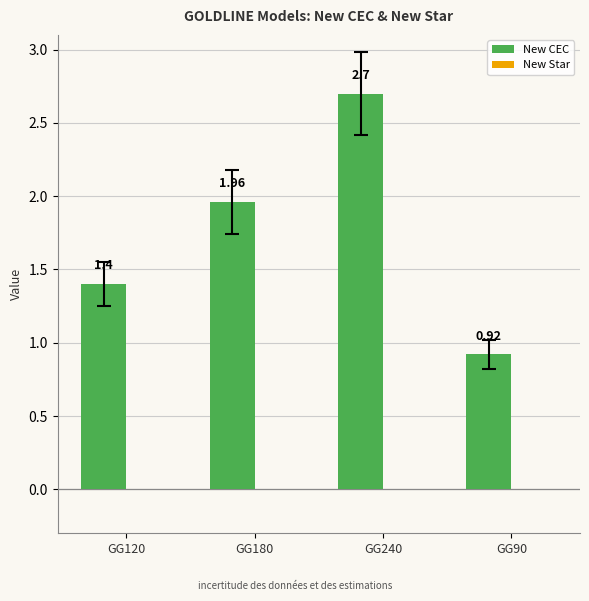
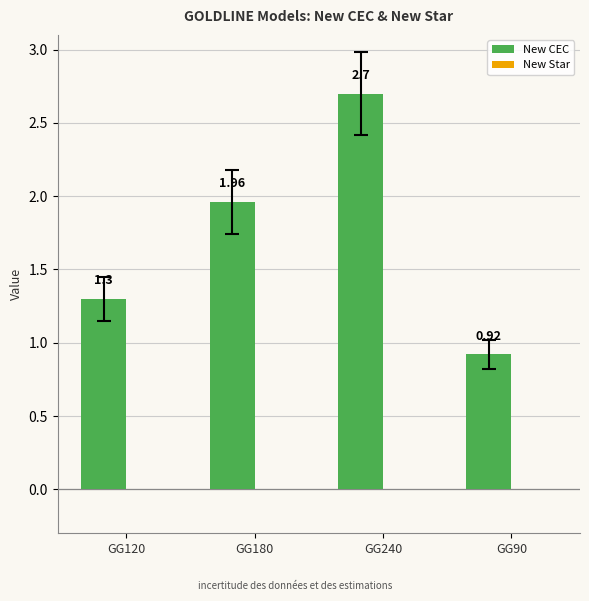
New CEC, GG120: 1.4 -> 1.3
